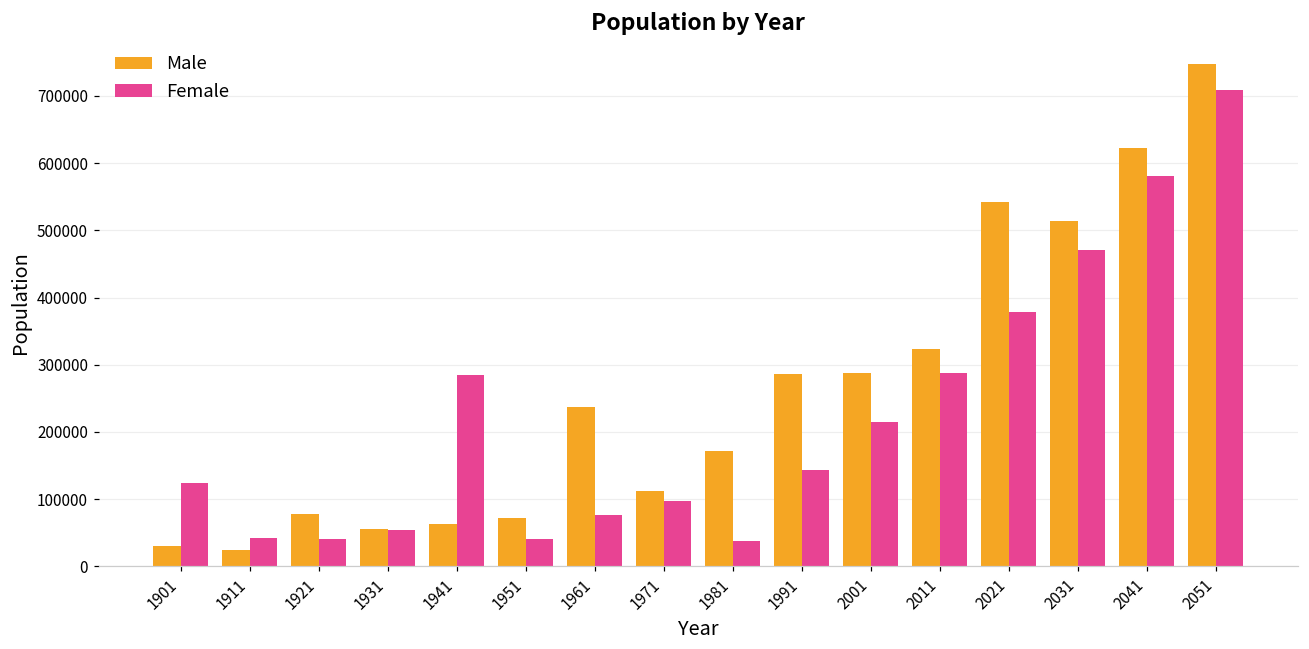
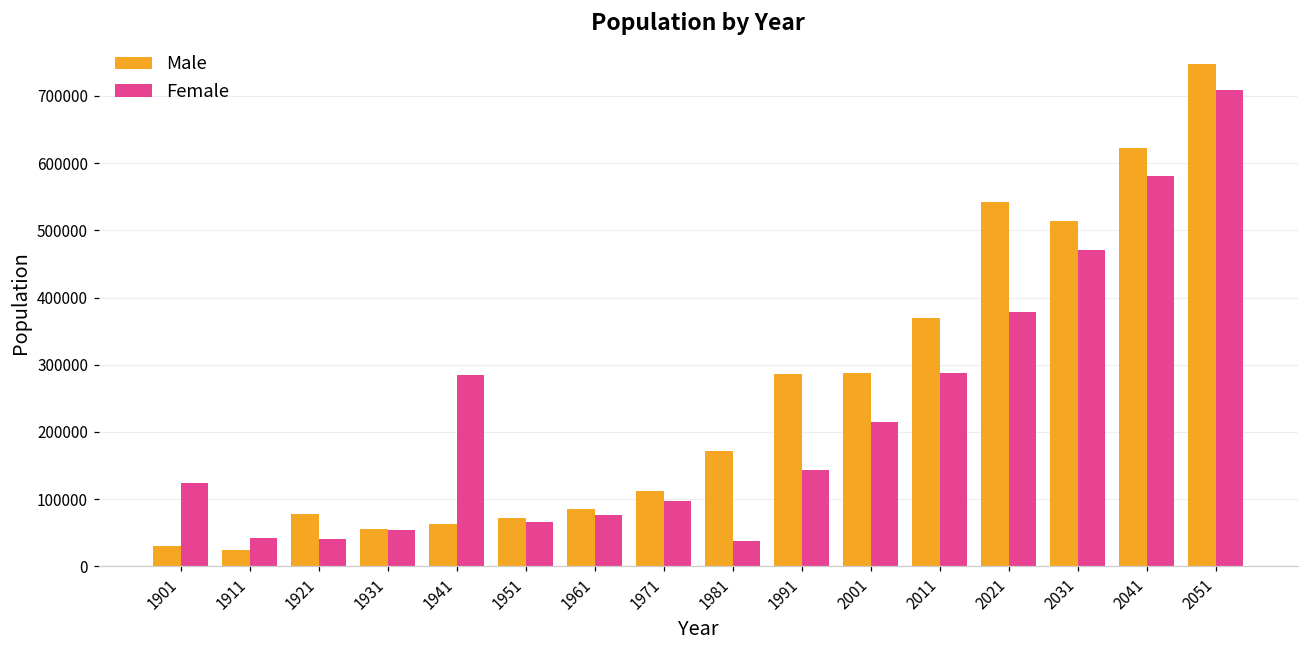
Female, 1951: 40000 -> 70000
Male, 1961: 240000 -> 90000
Male, 2011: 320000 -> 370000
